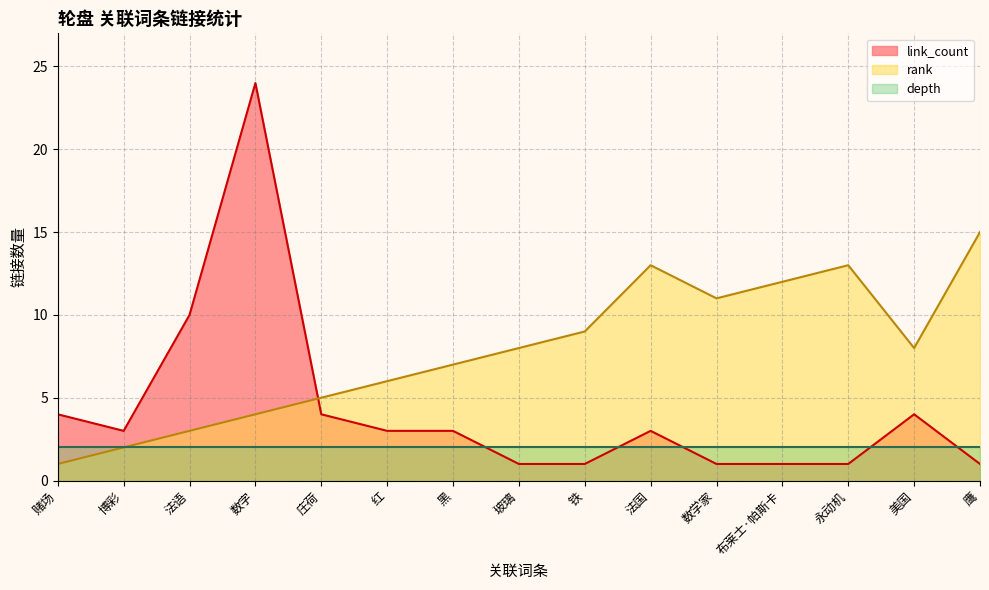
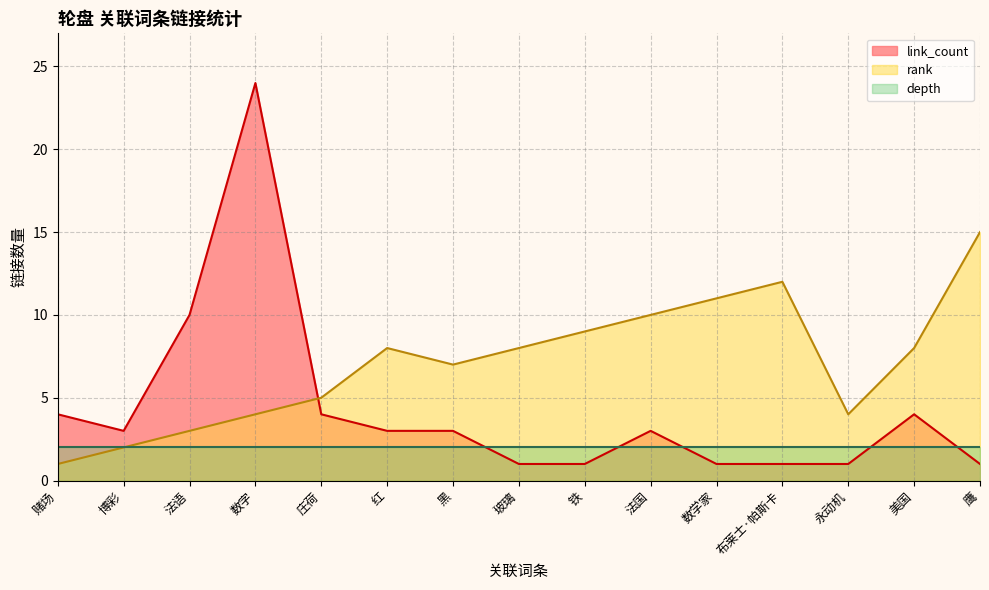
rank, 红: 6 -> 8
rank, 法国: 13 -> 10
rank, 永动机: 13 -> 4
